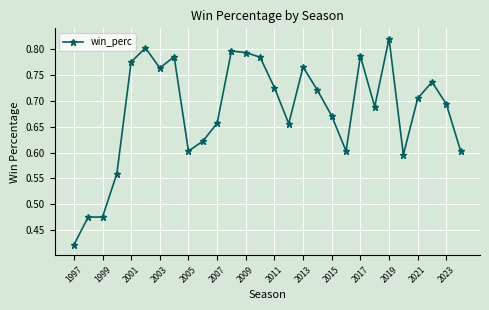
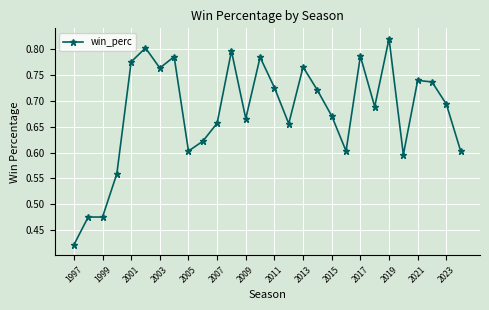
2009: 0.79 -> 0.67
2021: 0.71 -> 0.74
